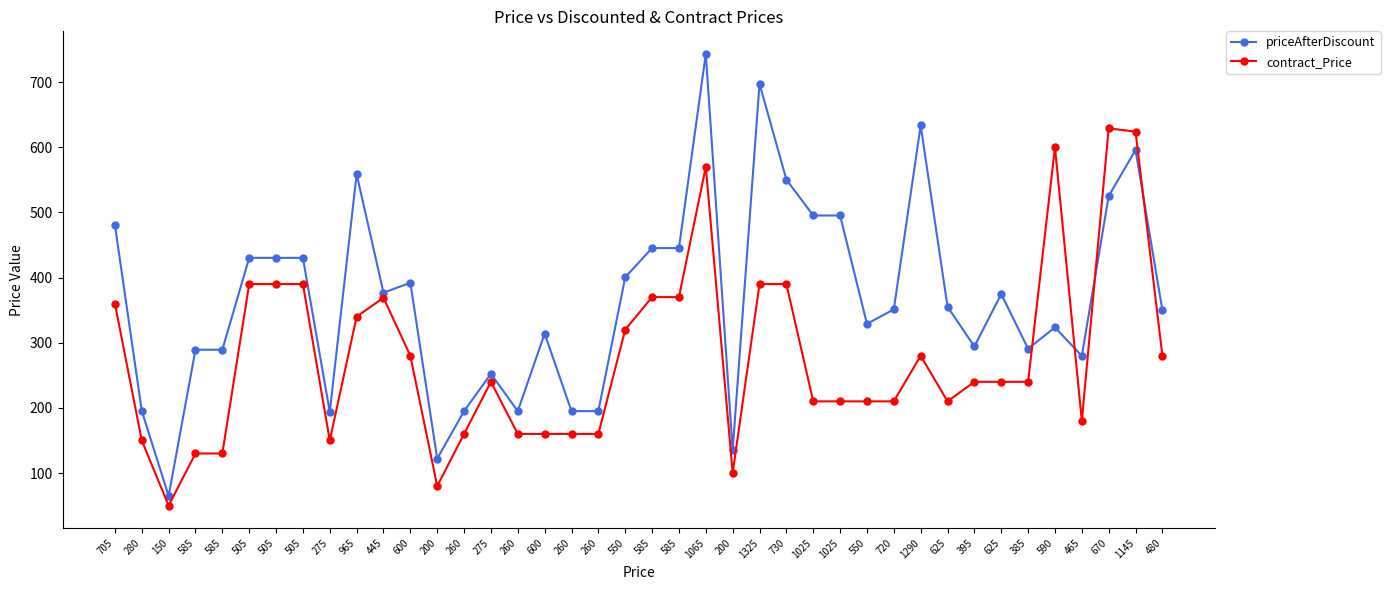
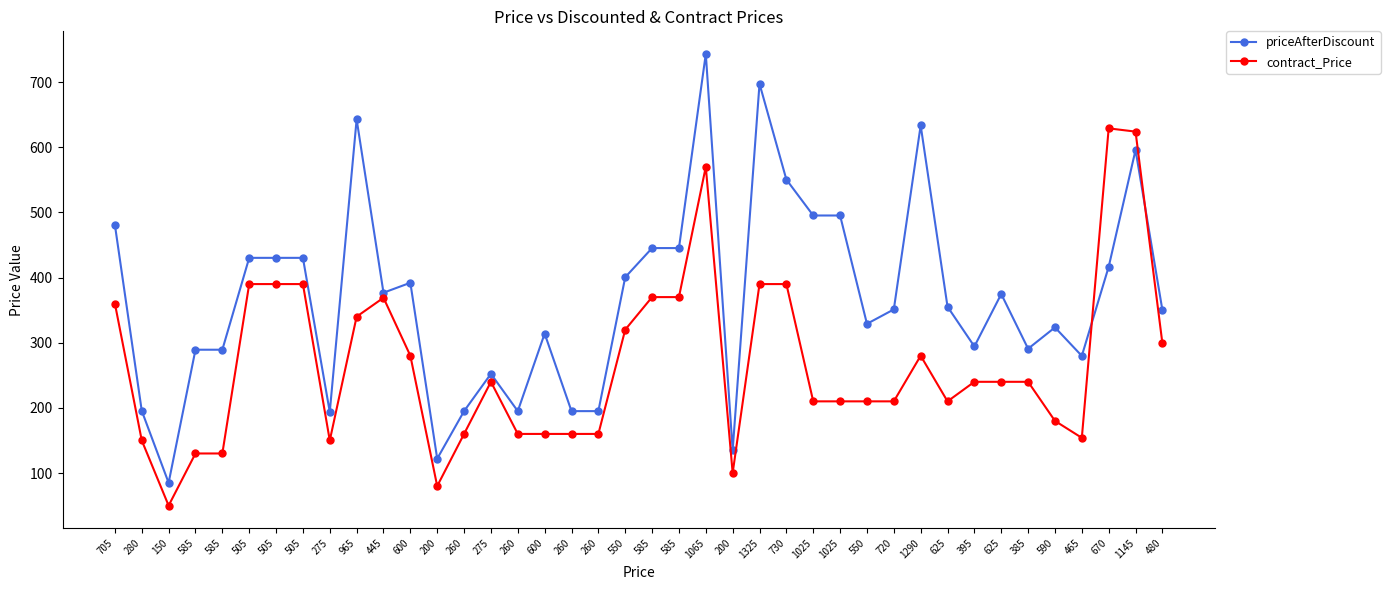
priceAfterDiscount, 150: 60 -> 90
priceAfterDiscount, 965: 560 -> 640
contract_Price, 590: 600 -> 180
contract_Price, 465: 180 -> 150
priceAfterDiscount, 670: 530 -> 420
contract_Price, 480: 280 -> 300
